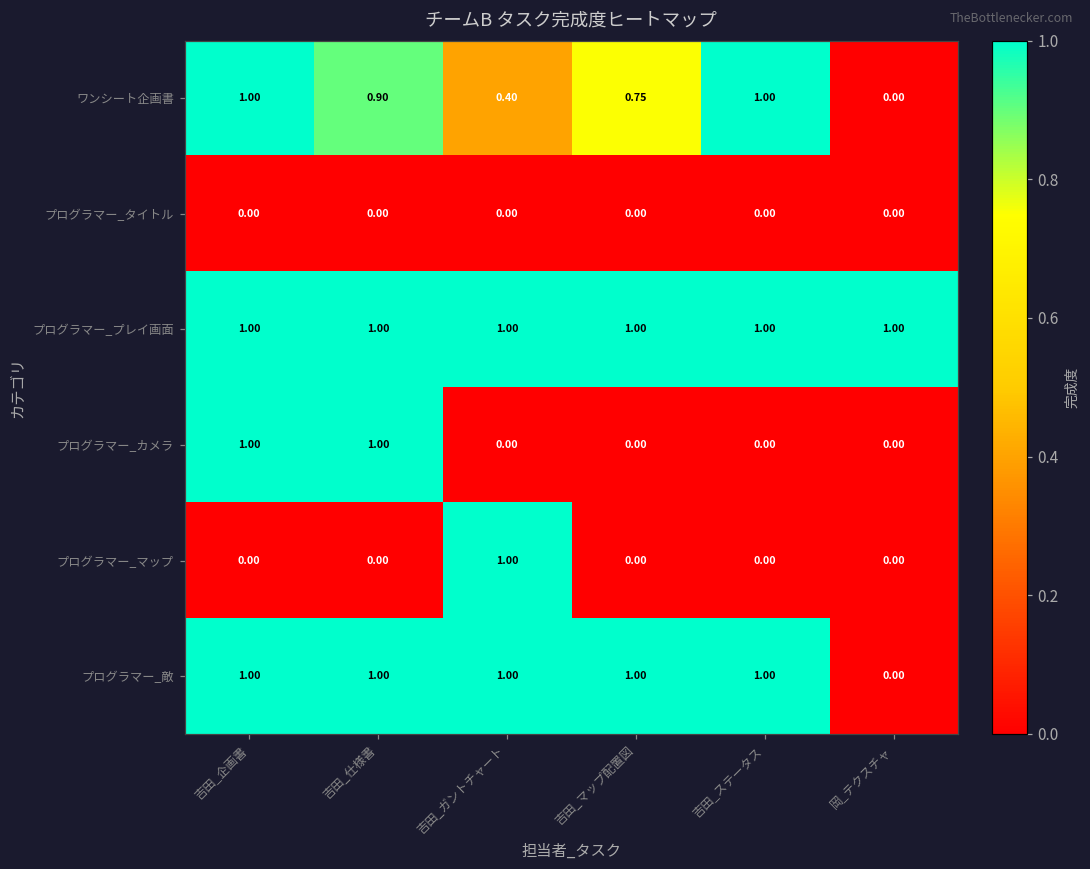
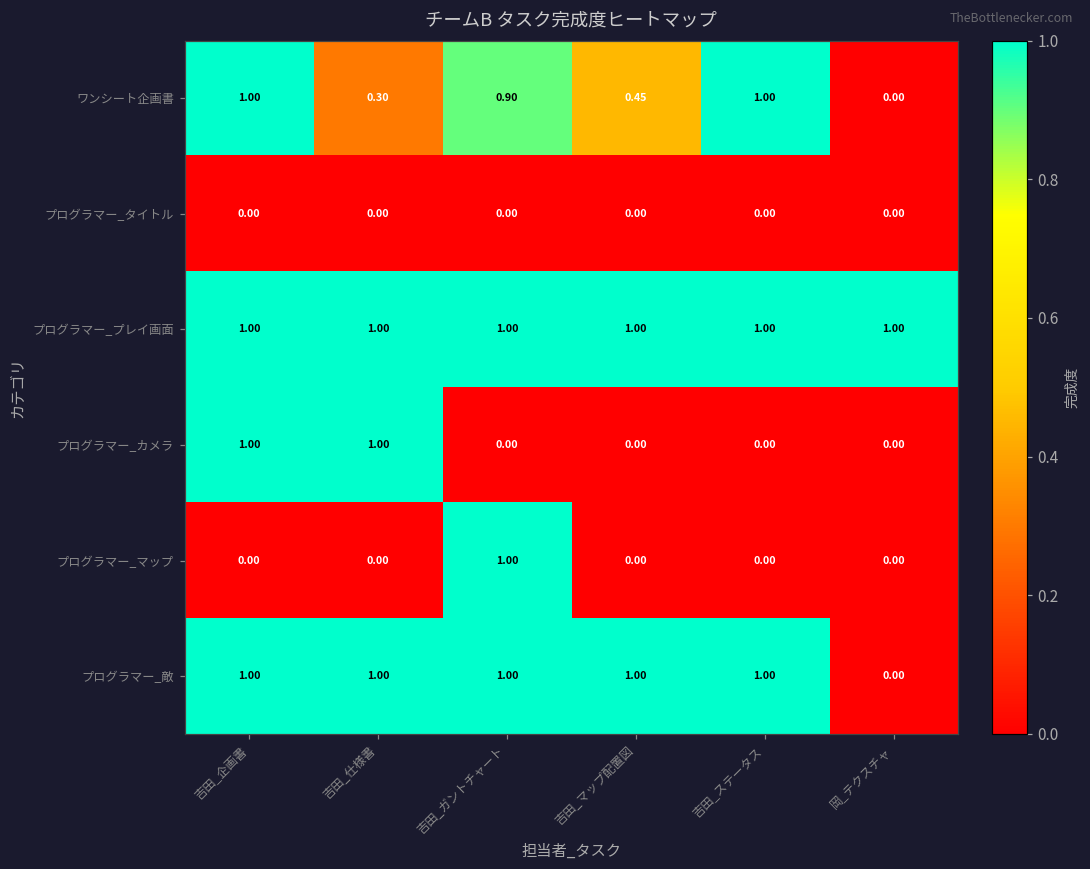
ワンシート企画書, 吉田_仕様書: 0.90 -> 0.30
ワンシート企画書, 吉田_ガントチャート: 0.40 -> 0.90
ワンシート企画書, 吉田_マップ配置図: 0.75 -> 0.45
